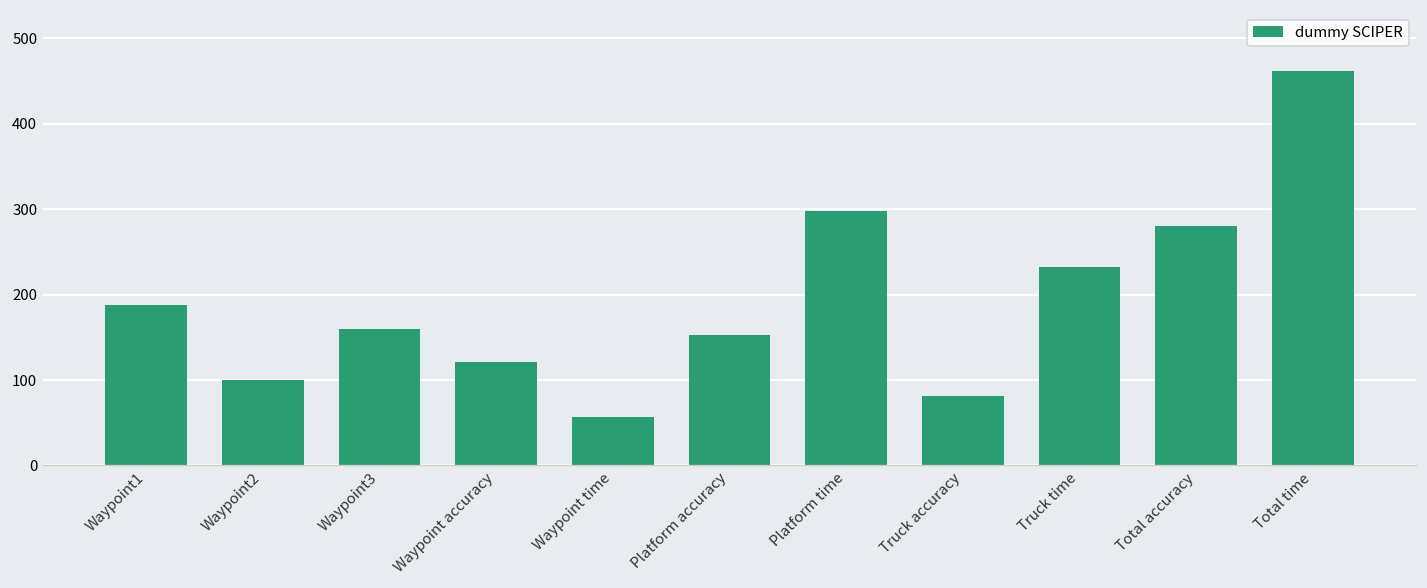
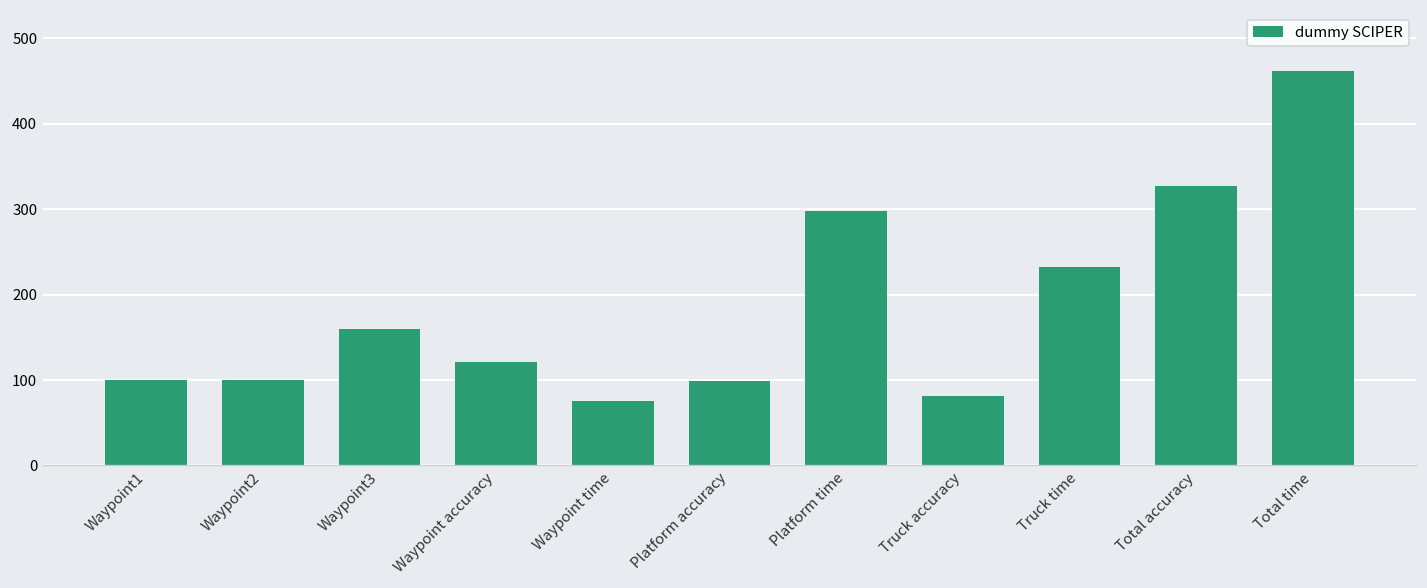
Waypoint1: 190 -> 100
Waypoint time: 60 -> 80
Platform accuracy: 150 -> 100
Total accuracy: 280 -> 330
